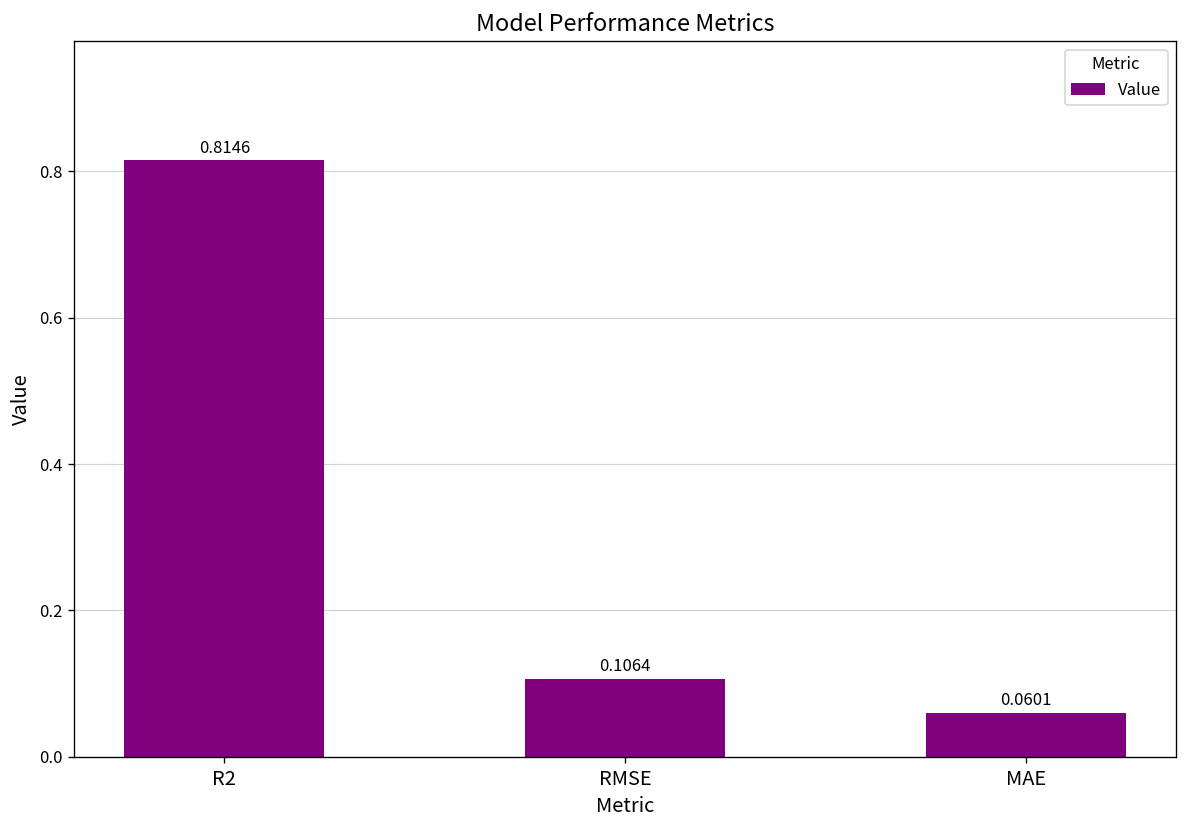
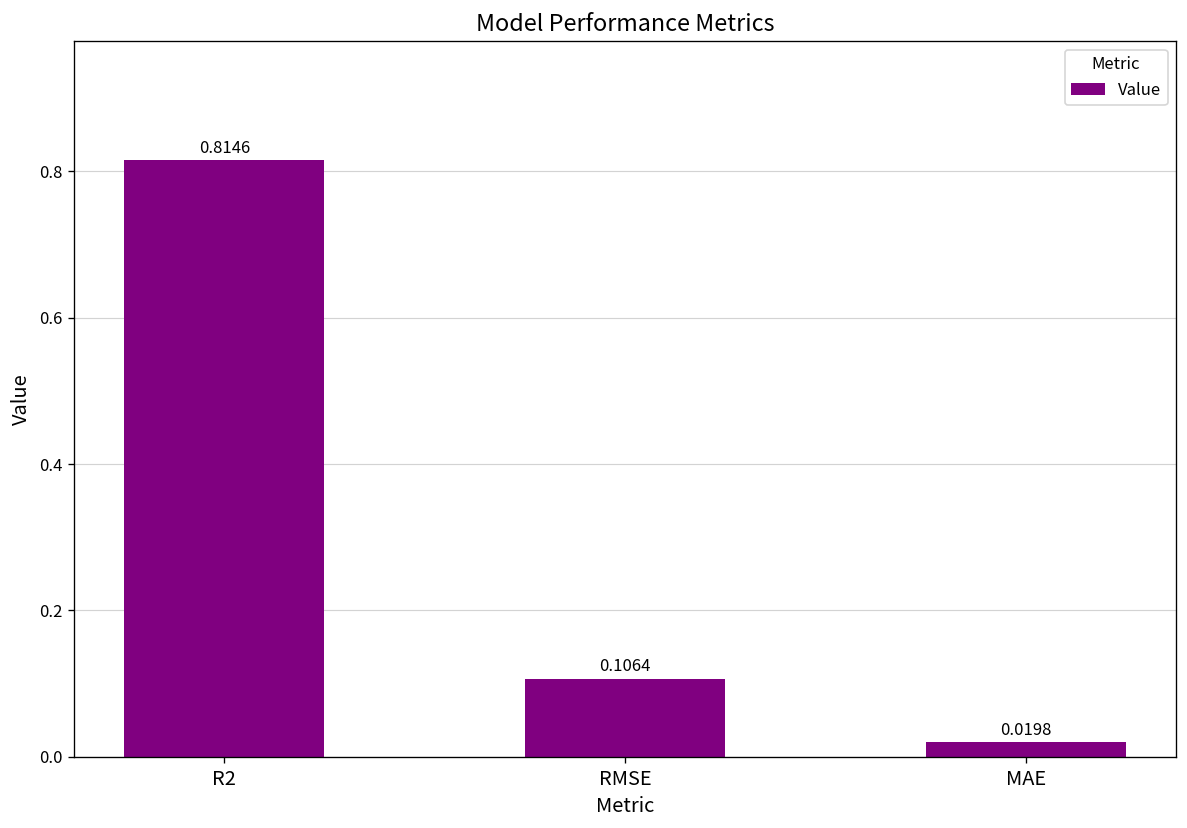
MAE: 0.0601 -> 0.0198
